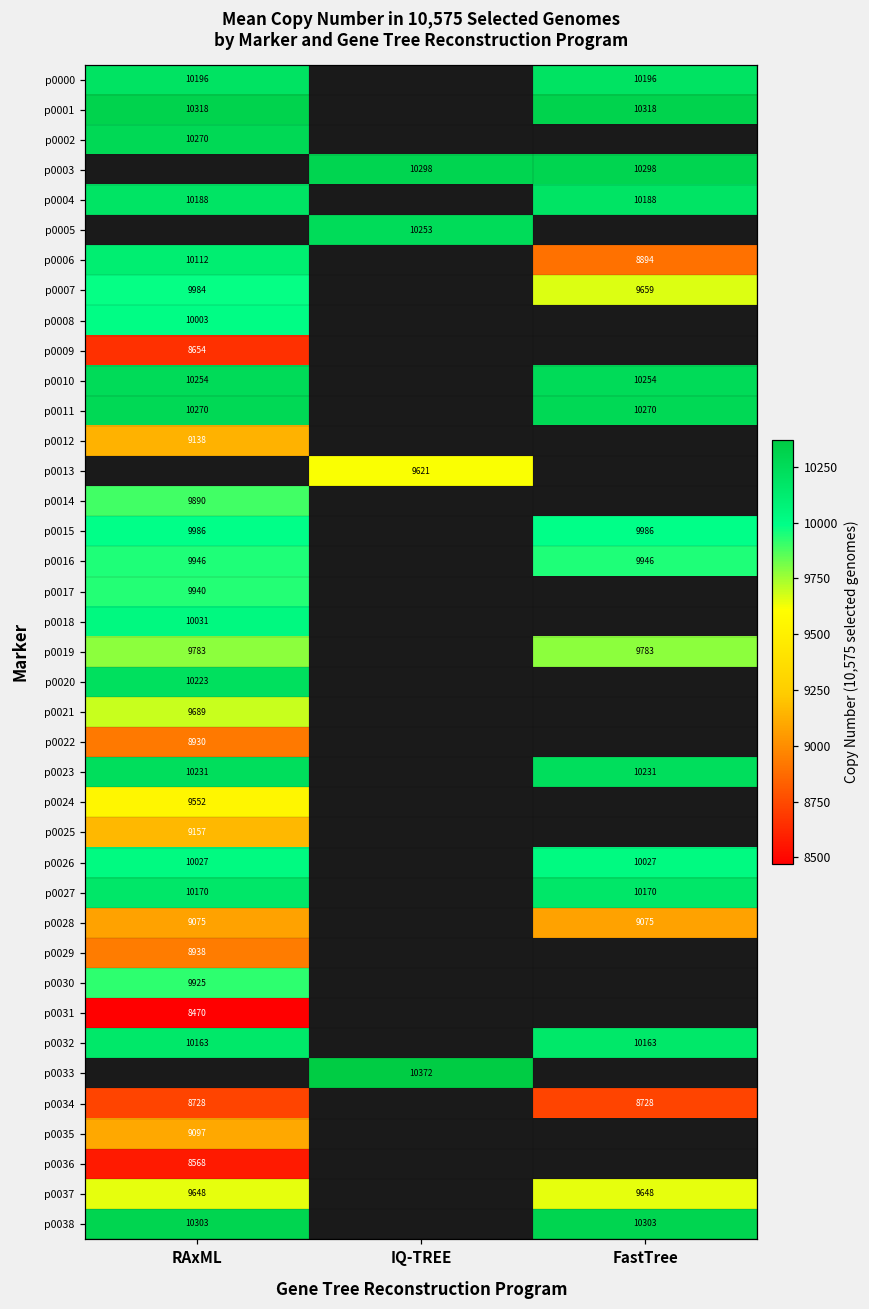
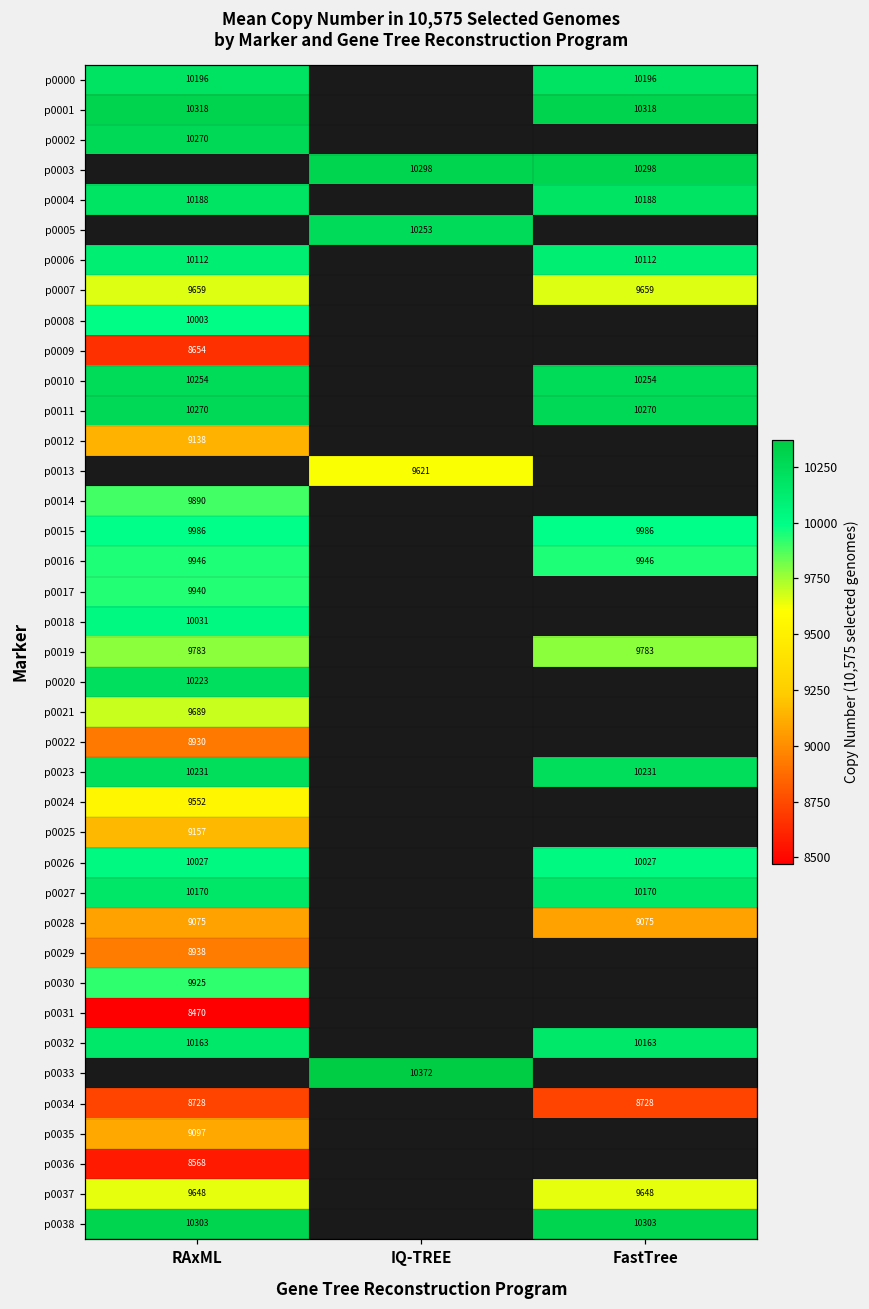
p0006, FastTree: 8894 -> 10112
p0007, RAxML: 9984 -> 9659
